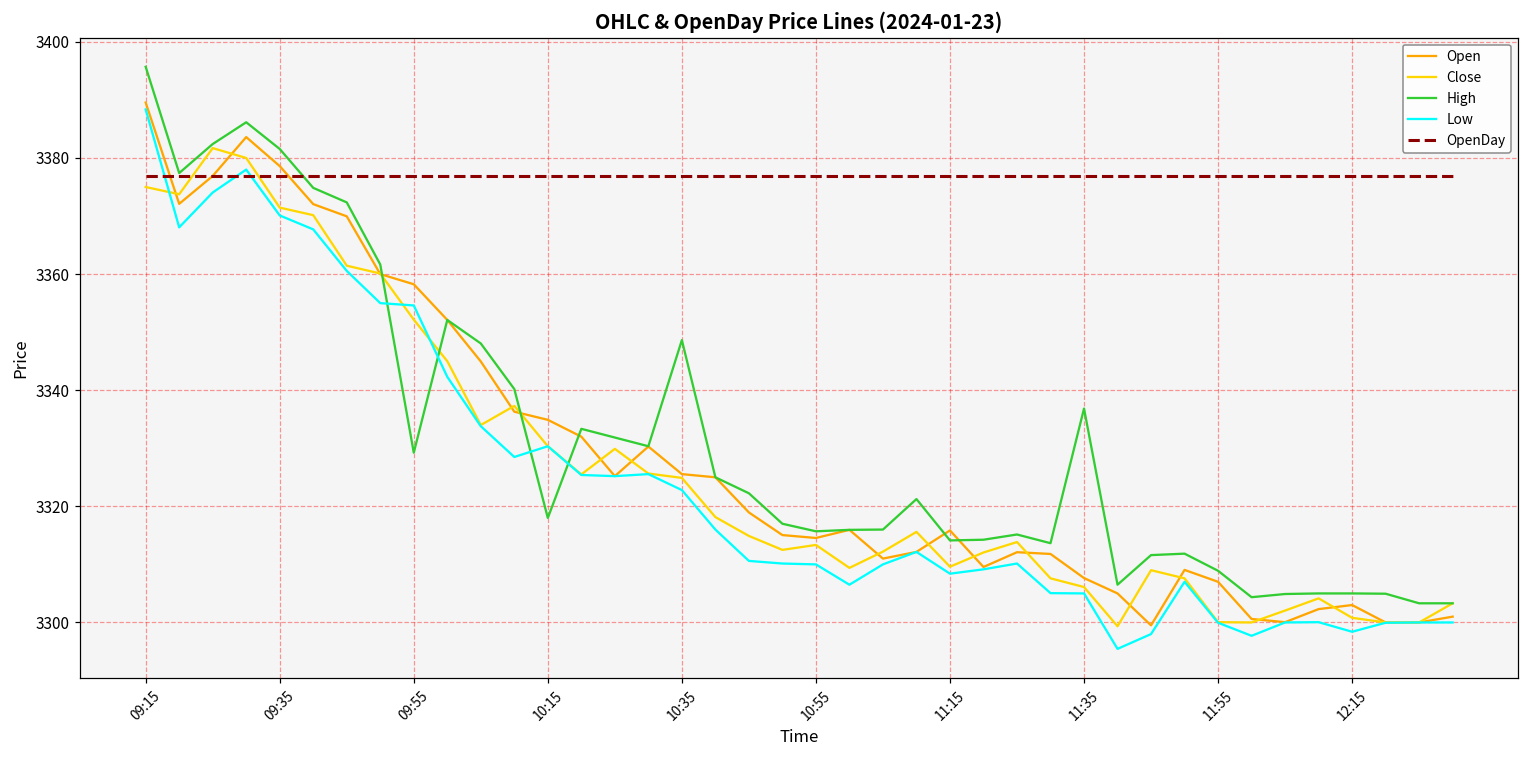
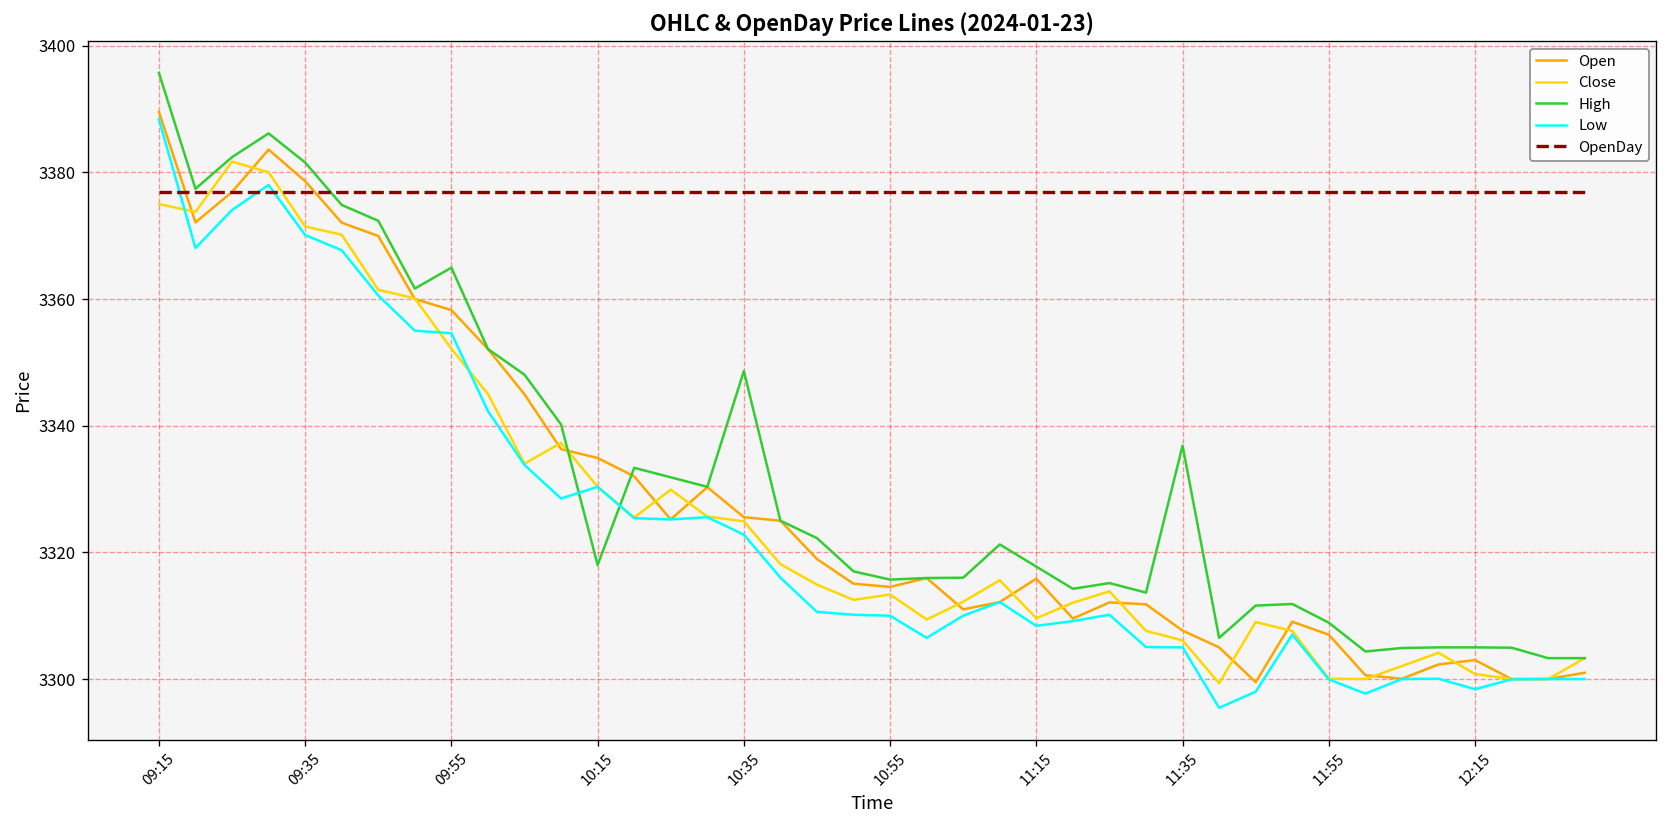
High, 09:55: 3329 -> 3365
High, 11:15: 3314 -> 3318
